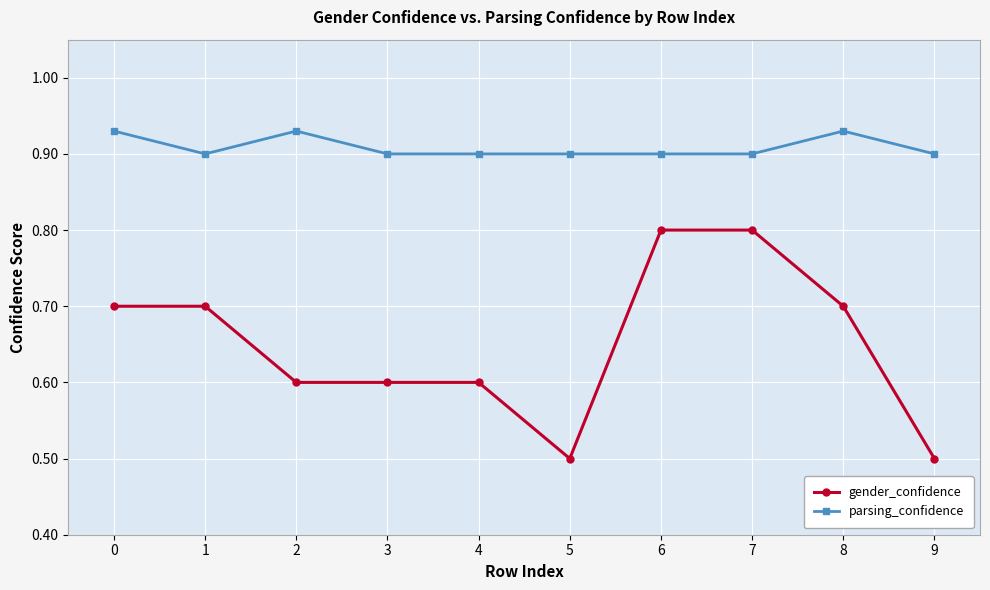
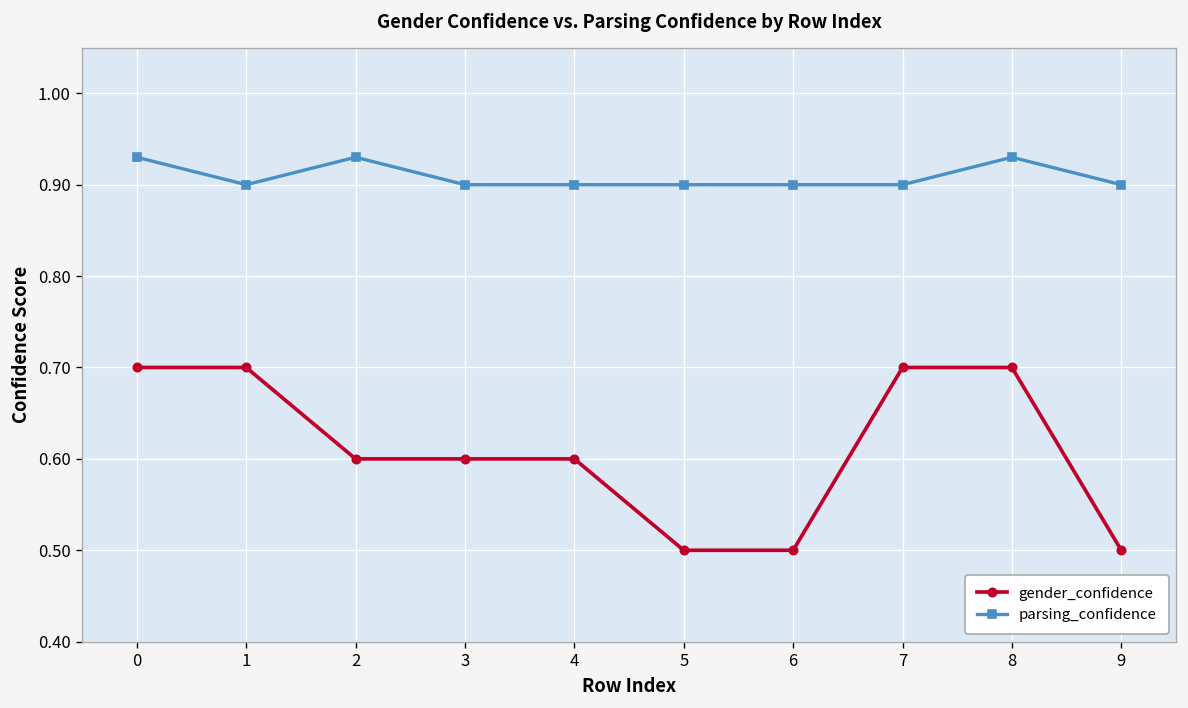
gender_confidence, 6: 0.8 -> 0.5
gender_confidence, 7: 0.8 -> 0.7
